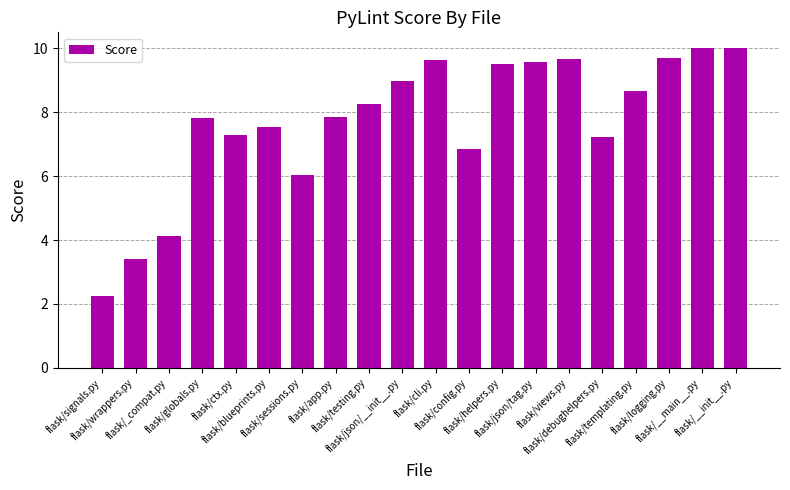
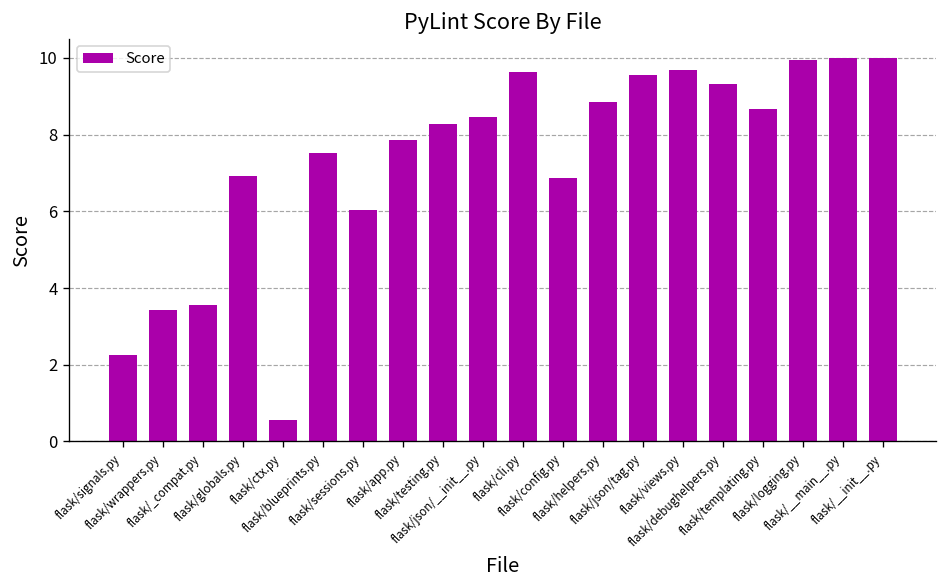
flask/_compat.py: 4.1 -> 3.6
flask/globals.py: 7.8 -> 6.9
flask/ctx.py: 7.3 -> 0.6
flask/json/__init__.py: 9.0 -> 8.5
flask/helpers.py: 9.5 -> 8.8
flask/debughelpers.py: 7.2 -> 9.3
flask/logging.py: 9.7 -> 10.0
